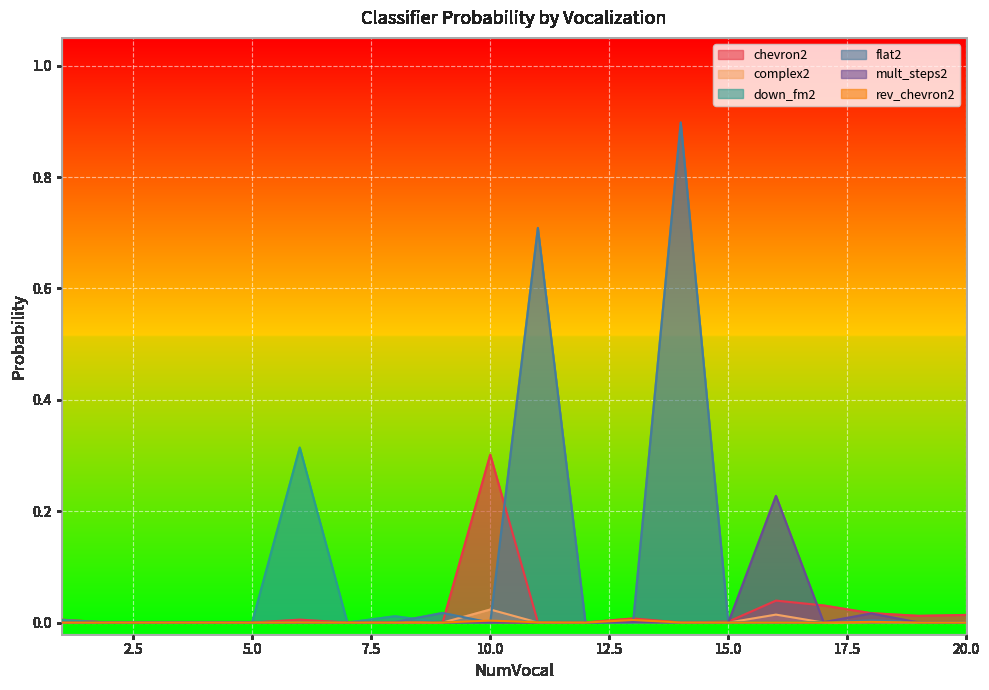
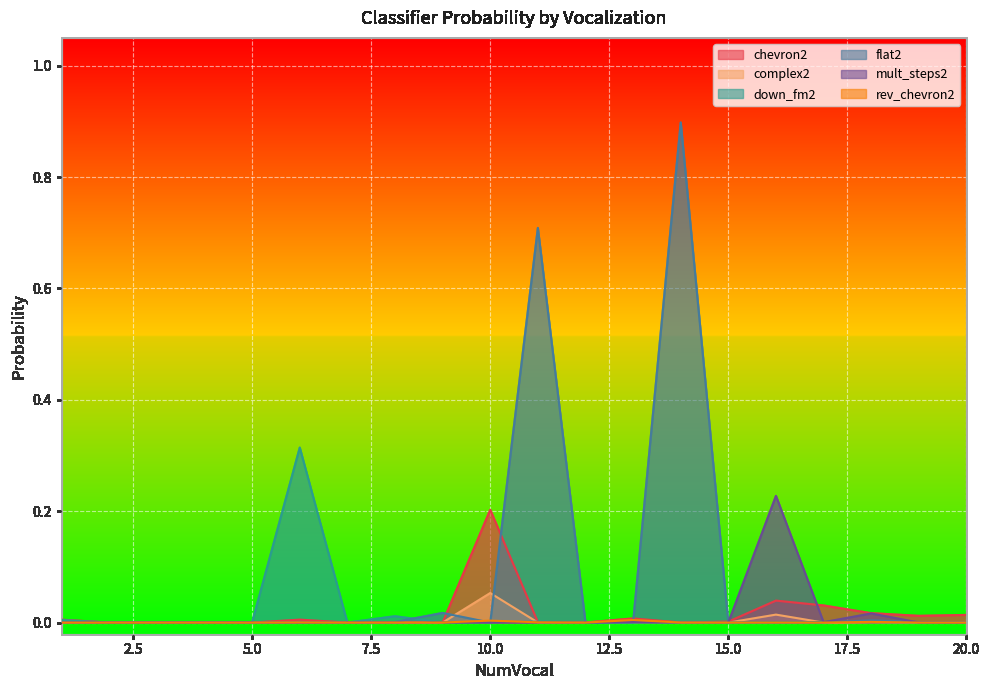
chevron2, 10.0: 0.30 -> 0.20
complex2, 10.0: 0.02 -> 0.05
